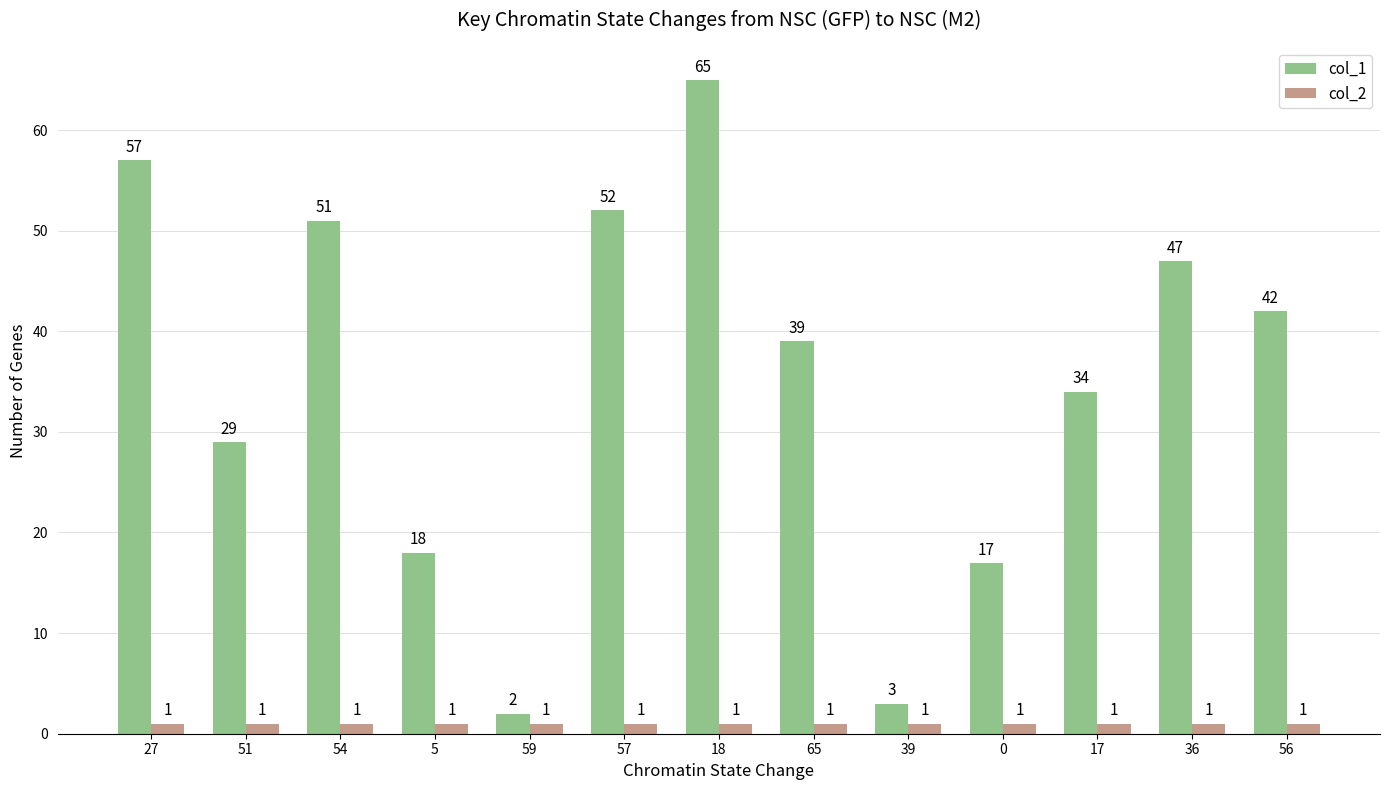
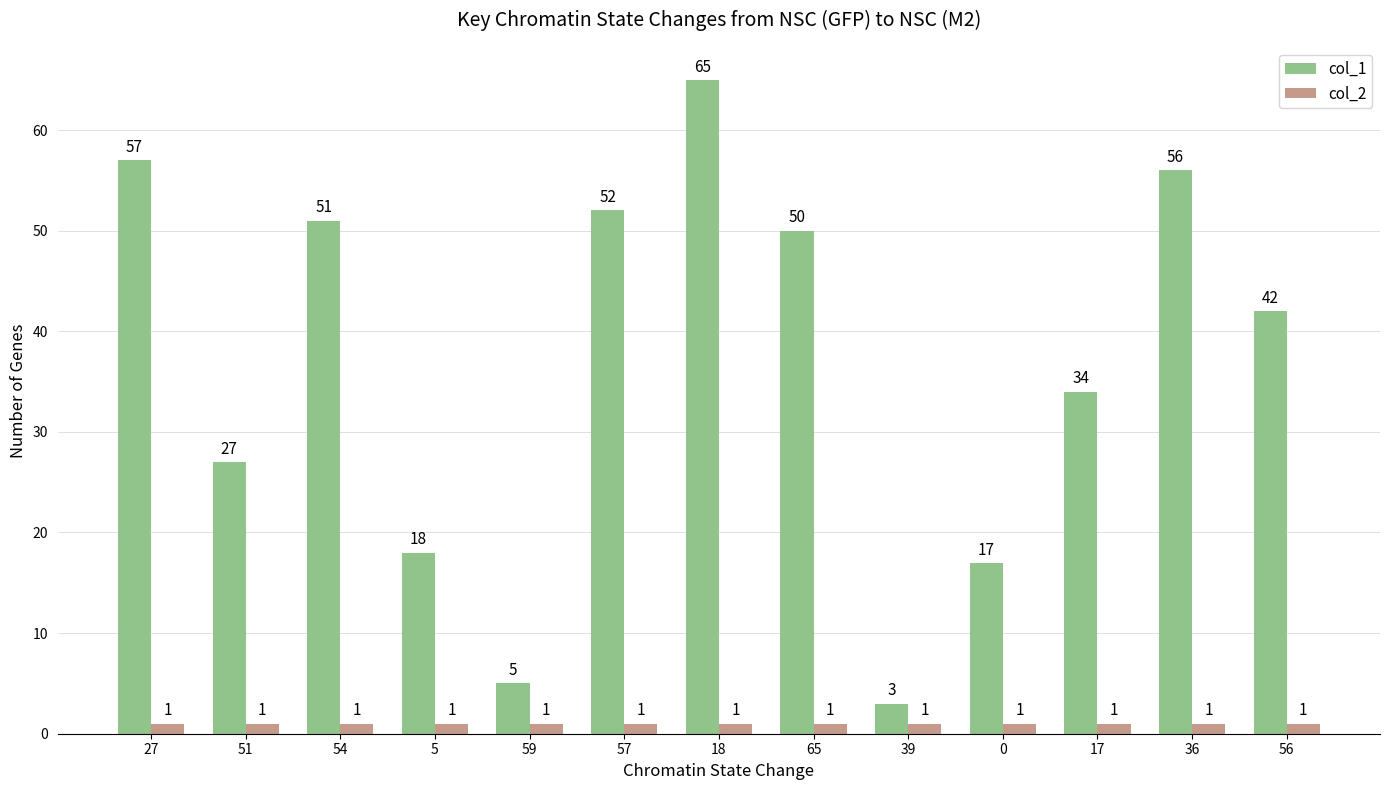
col_1, 51: 29 -> 27
col_1, 59: 2 -> 5
col_1, 65: 39 -> 50
col_1, 36: 47 -> 56
